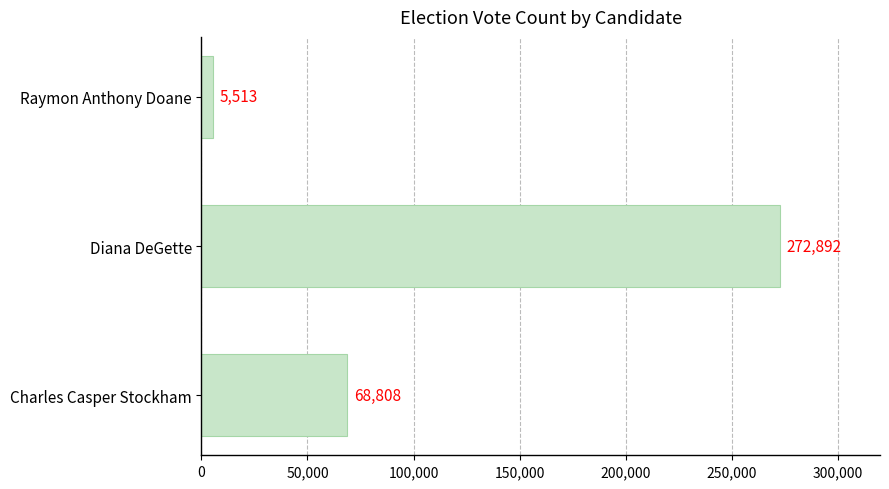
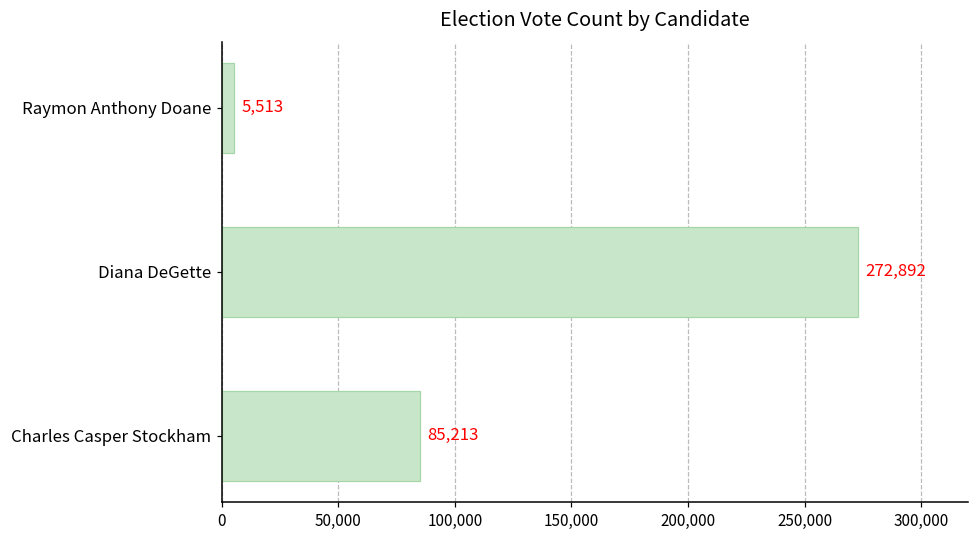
Charles Casper Stockham: 68,808 -> 85,213
